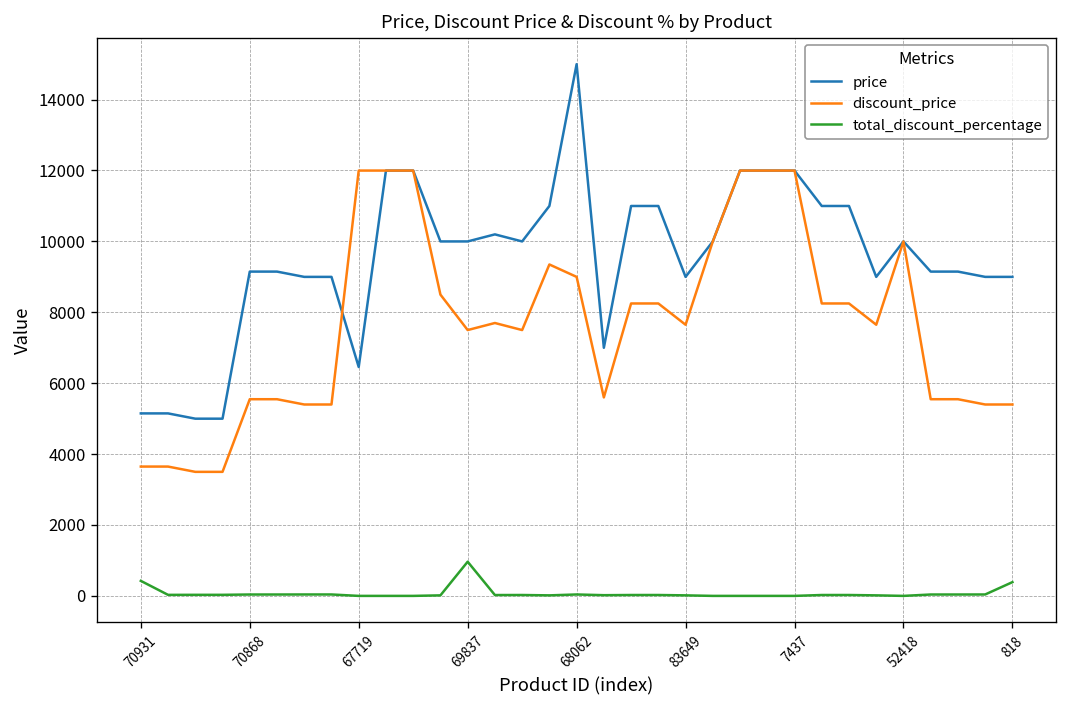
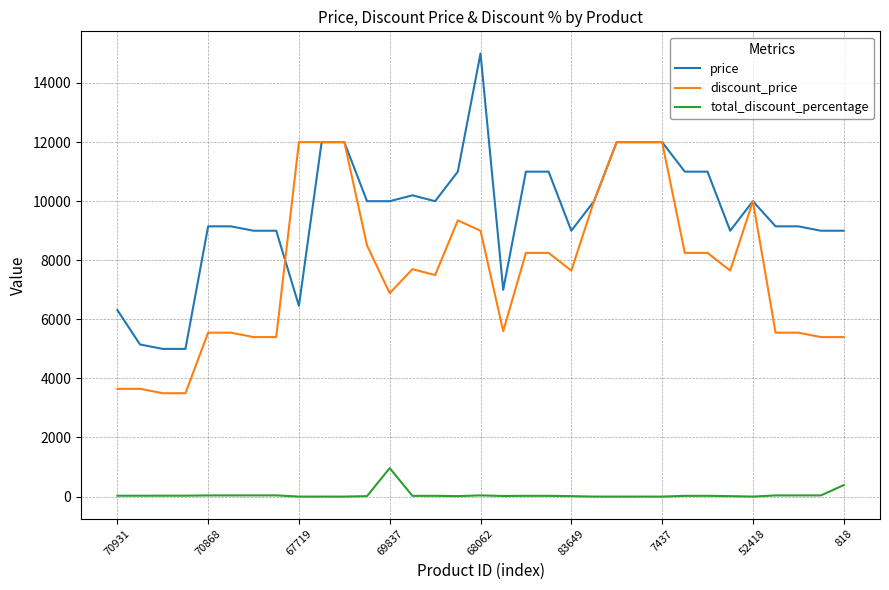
price, 70931: 5100 -> 6300
total_discount_percentage, 70931: 400 -> 0
discount_price, 69837: 7500 -> 6900
